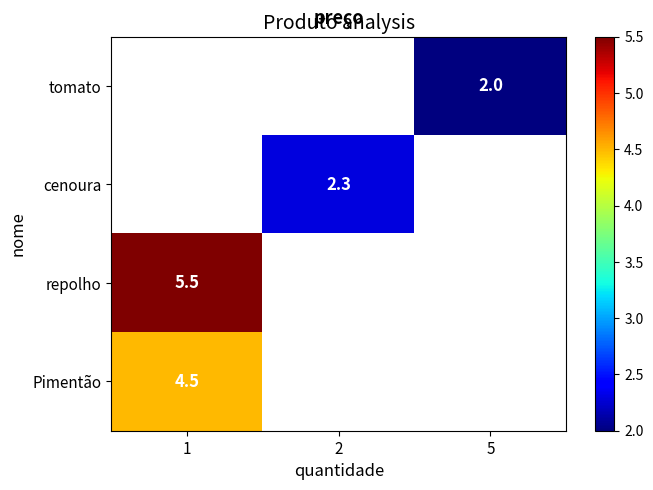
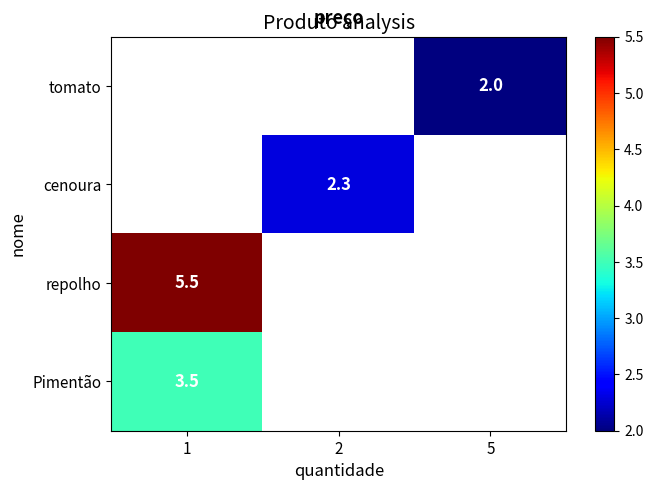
Pimentão, 1: 4.5 -> 3.5
